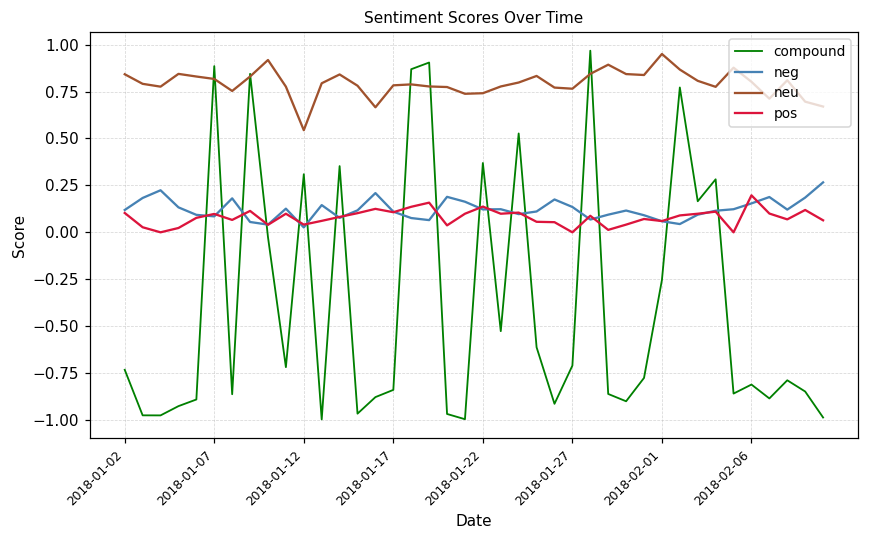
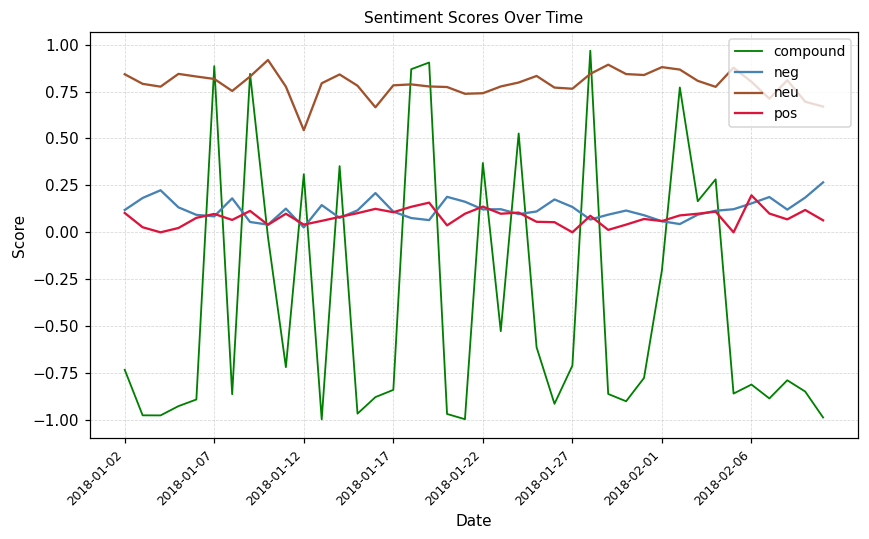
compound, 2018-02-01: -0.25 -> -0.20
neu, 2018-02-01: 0.95 -> 0.88
